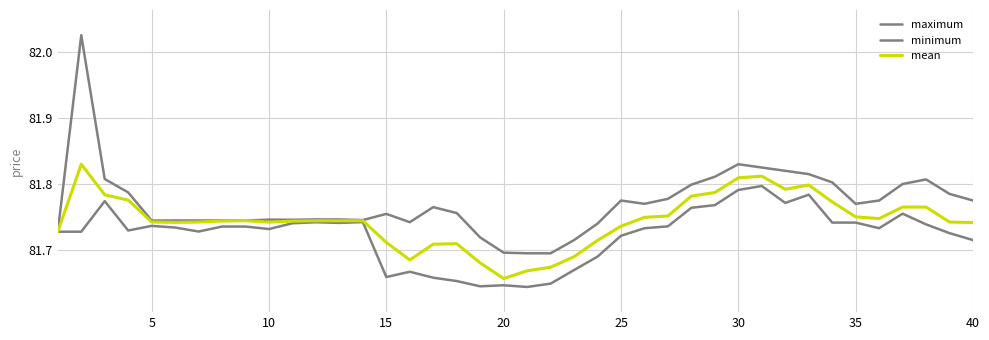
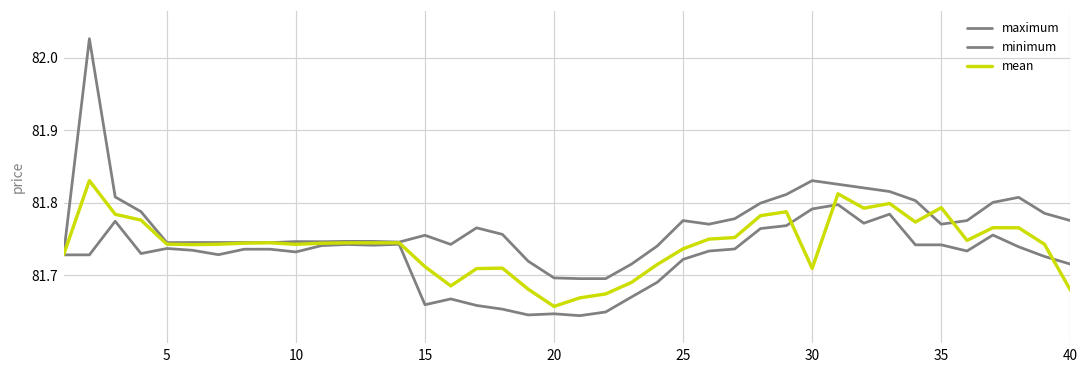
mean, 30: 81.81 -> 81.71
mean, 35: 81.75 -> 81.79
mean, 40: 81.74 -> 81.68
